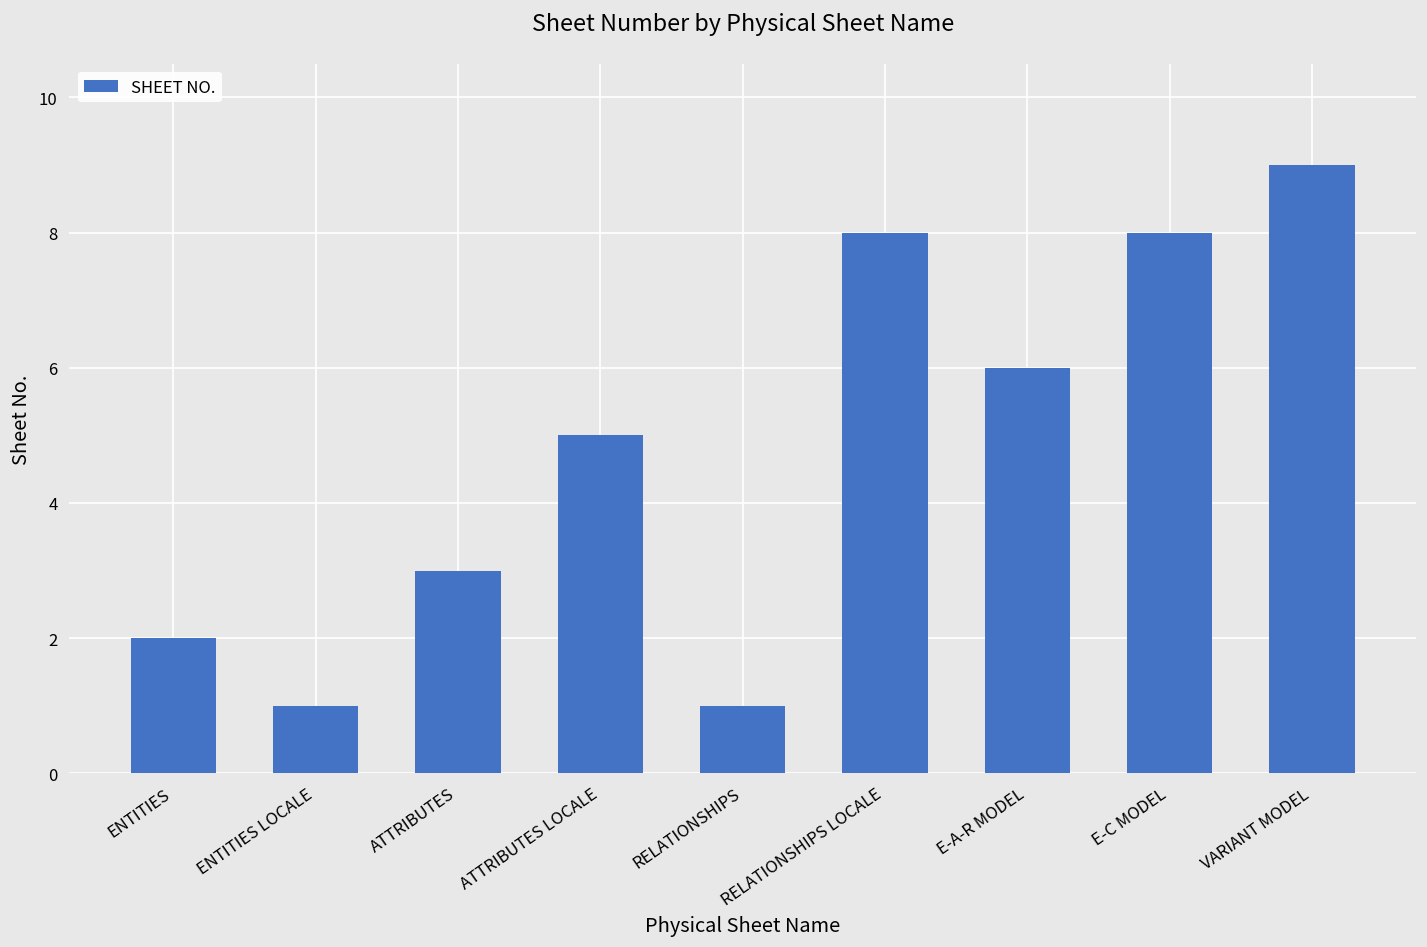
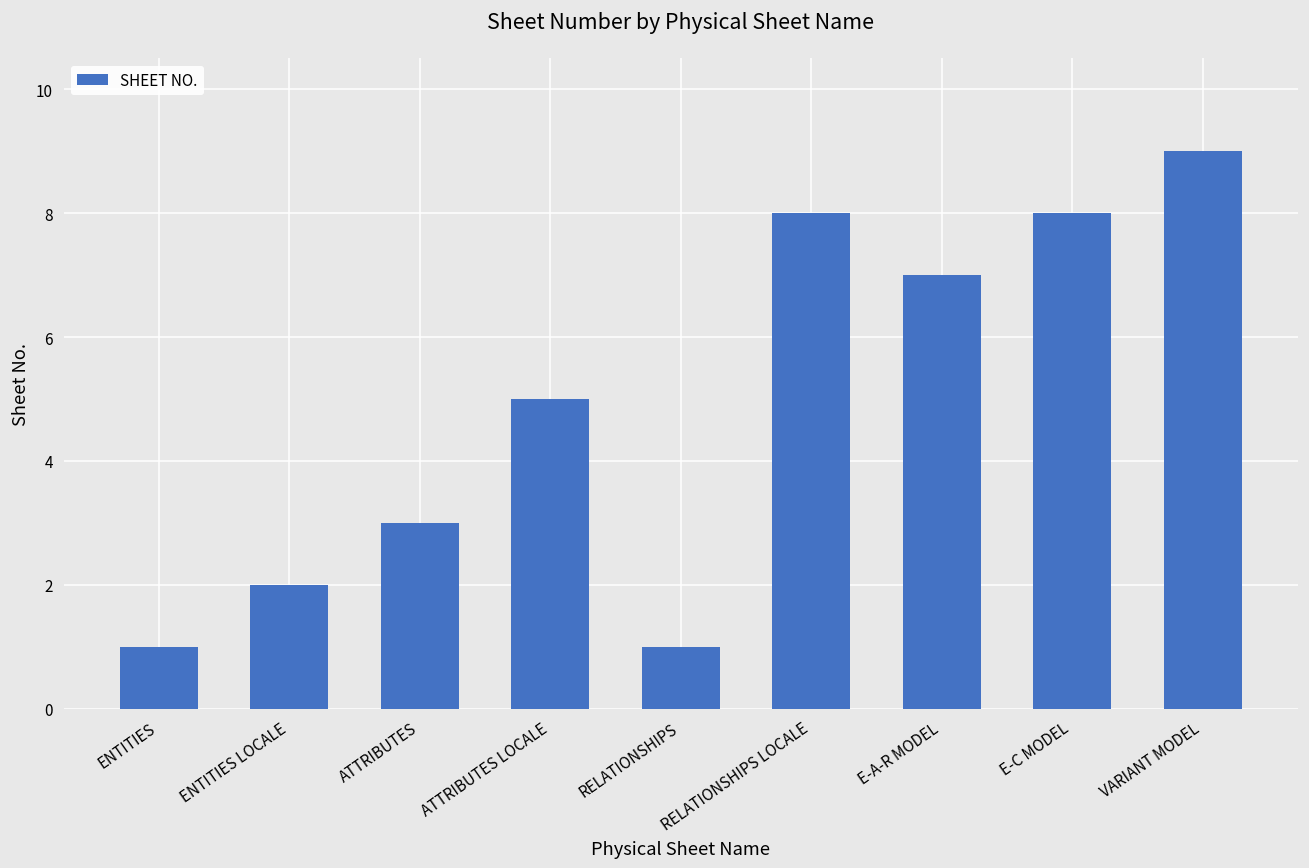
ENTITIES: 2 -> 1
ENTITIES LOCALE: 1 -> 2
E-A-R MODEL: 6 -> 7
